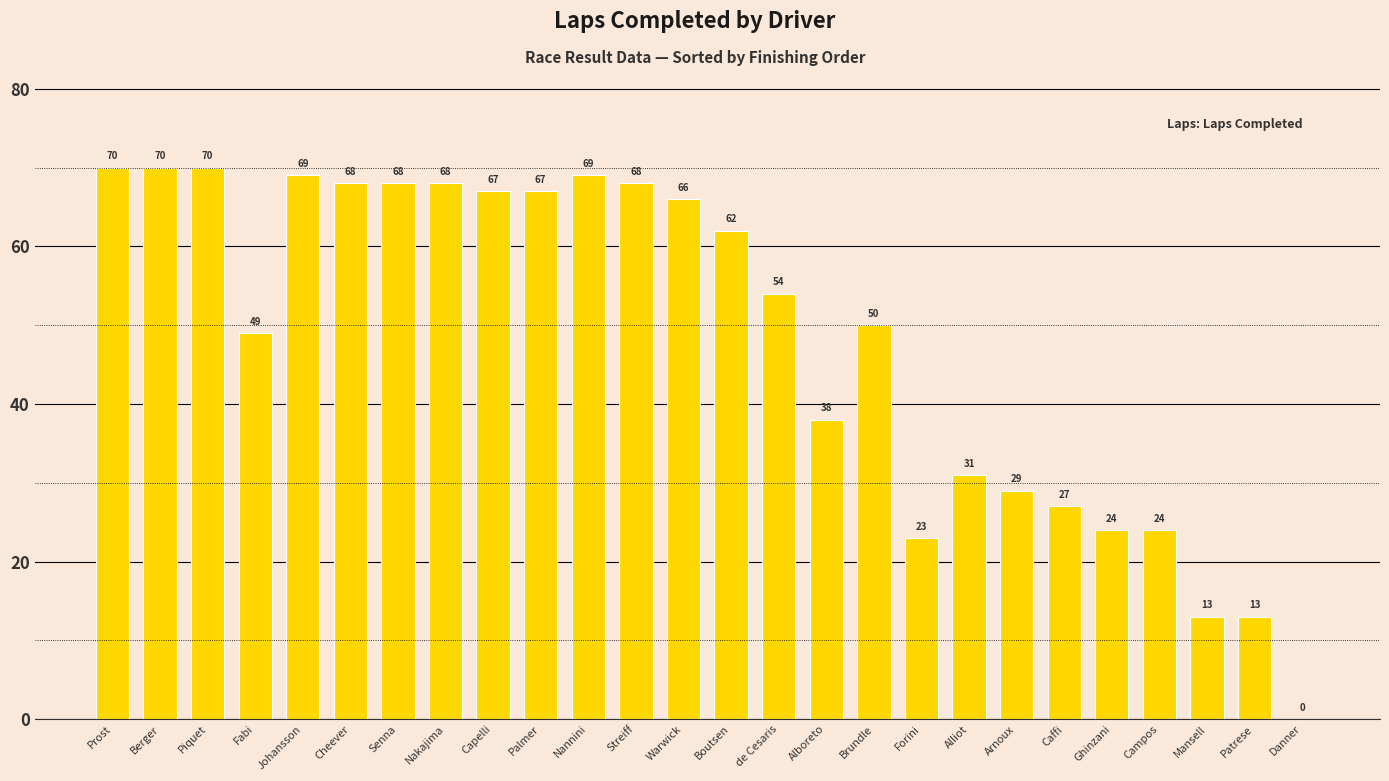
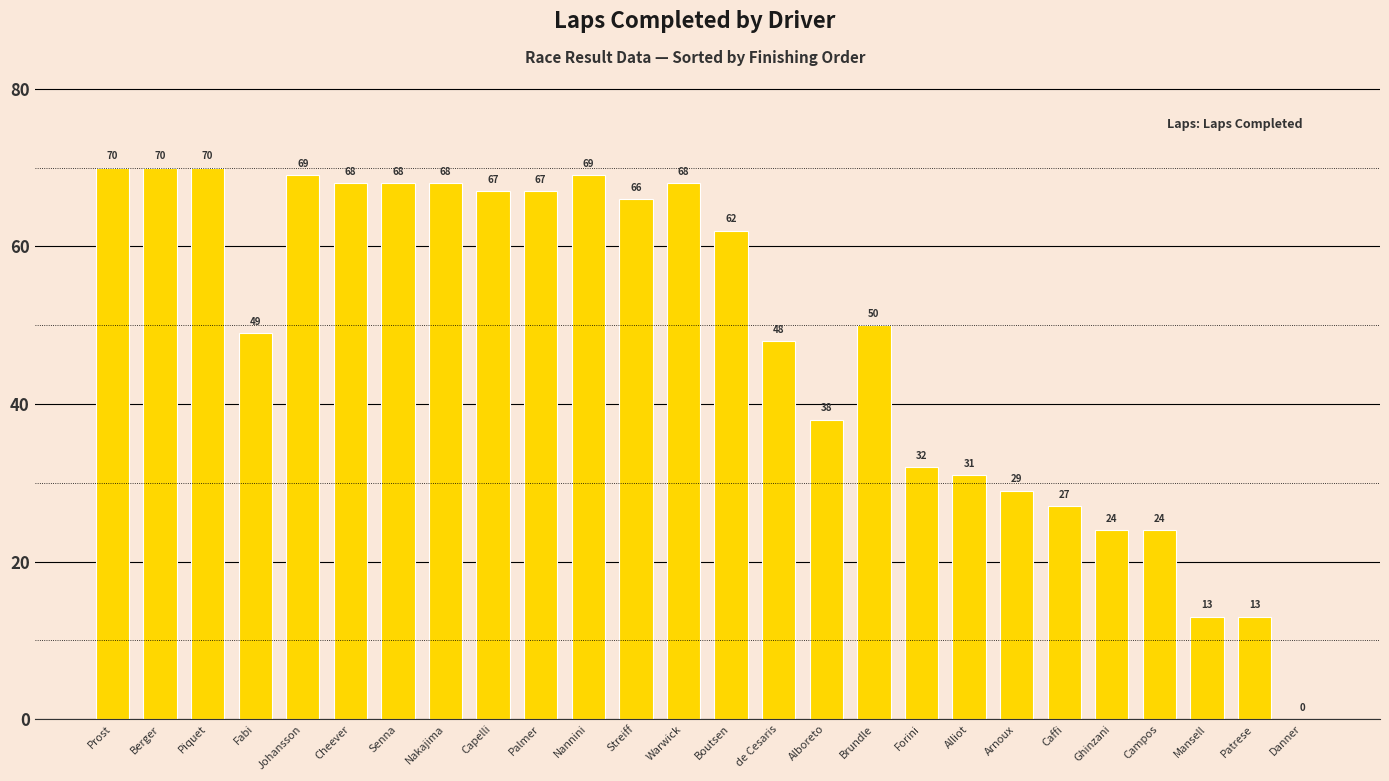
Streiff: 68 -> 66
Warwick: 66 -> 68
de Cesaris: 54 -> 48
Forini: 23 -> 32
